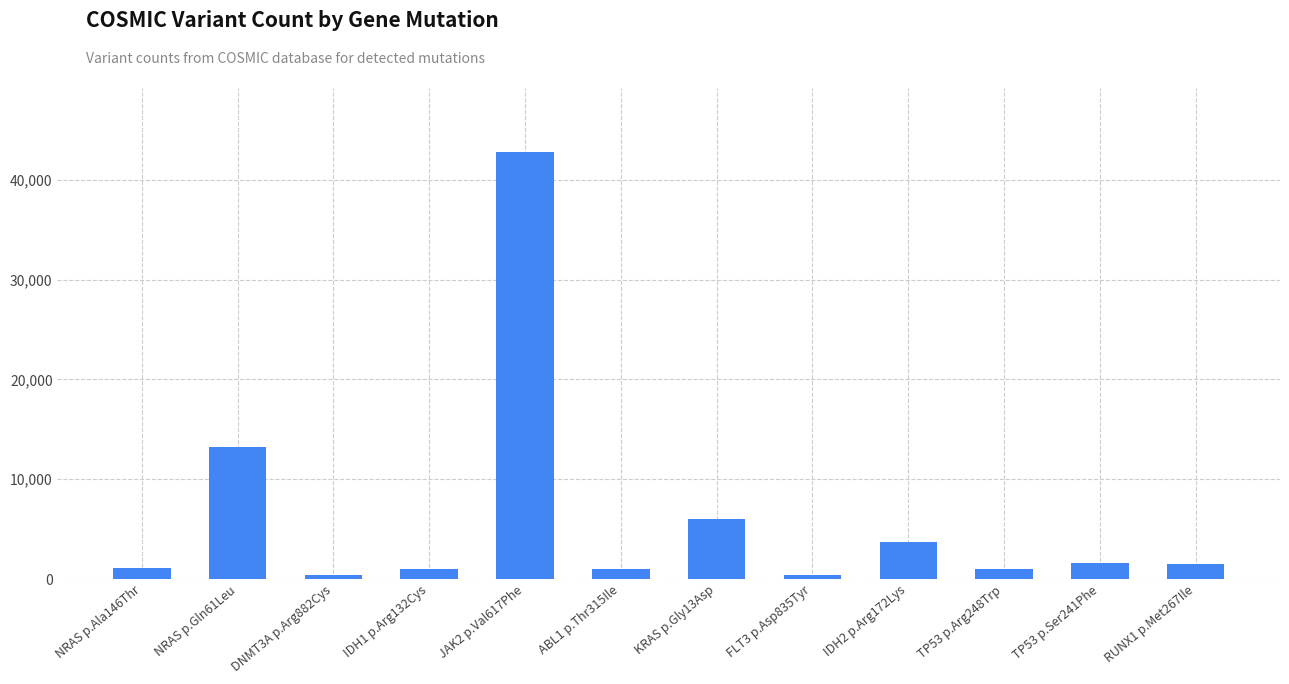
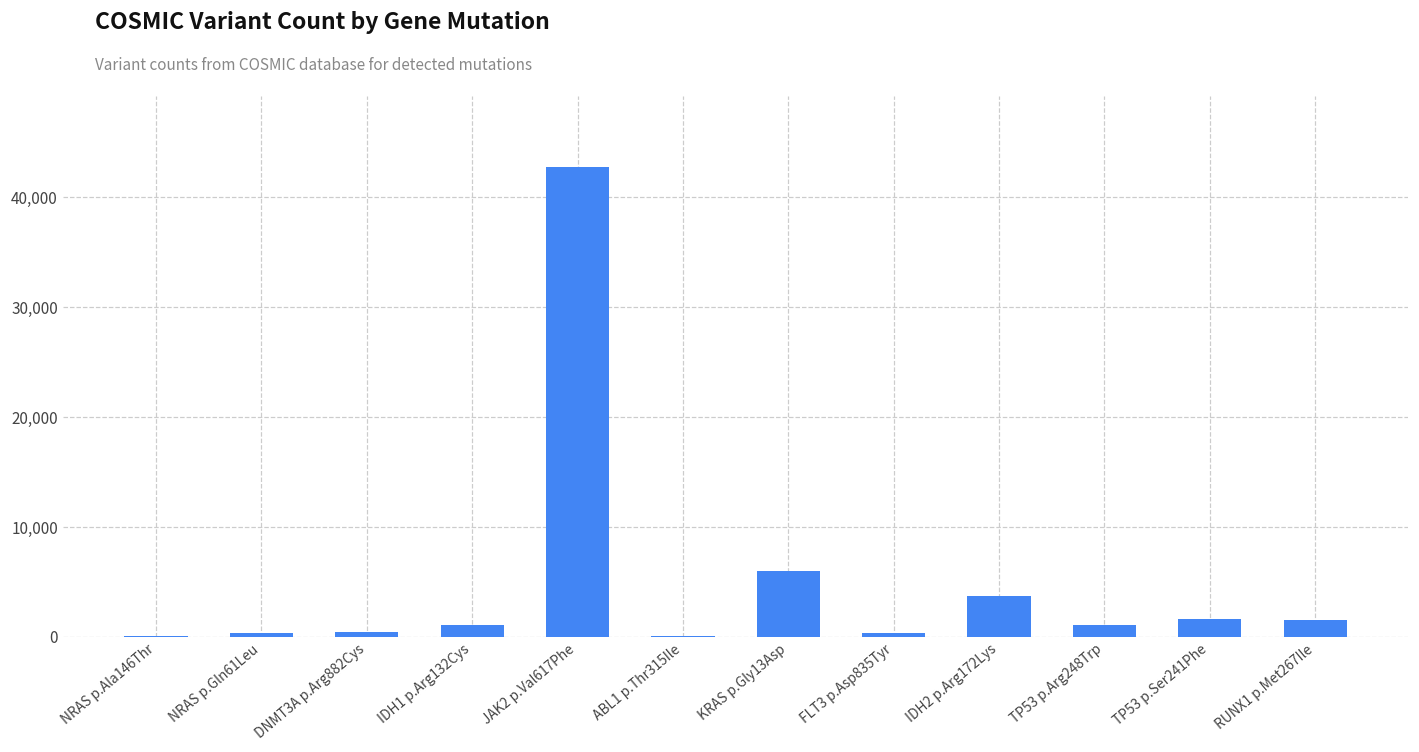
NRAS p.Ala146Thr: 1,000 -> 0
NRAS p.Gln61Leu: 13,000 -> 0
ABL1 p.Thr315Ile: 1,000 -> 0
